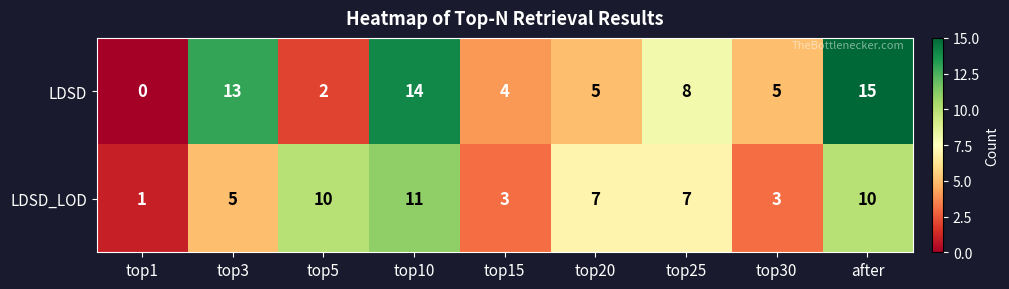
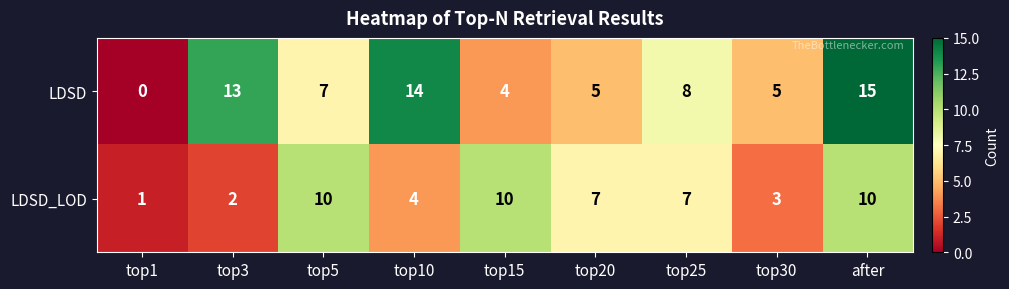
LDSD, top5: 2 -> 7
LDSD_LOD, top3: 5 -> 2
LDSD_LOD, top10: 11 -> 4
LDSD_LOD, top15: 3 -> 10
